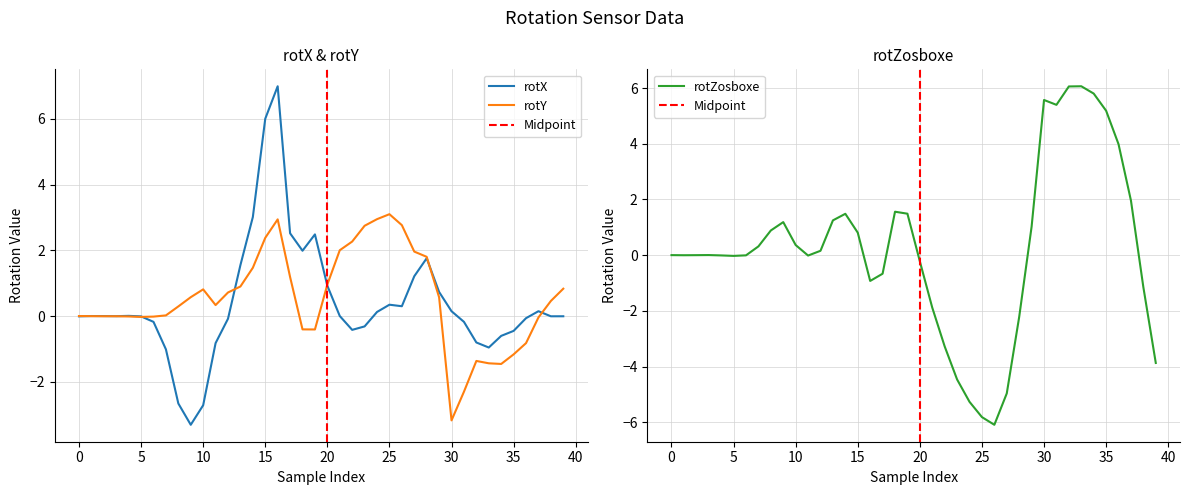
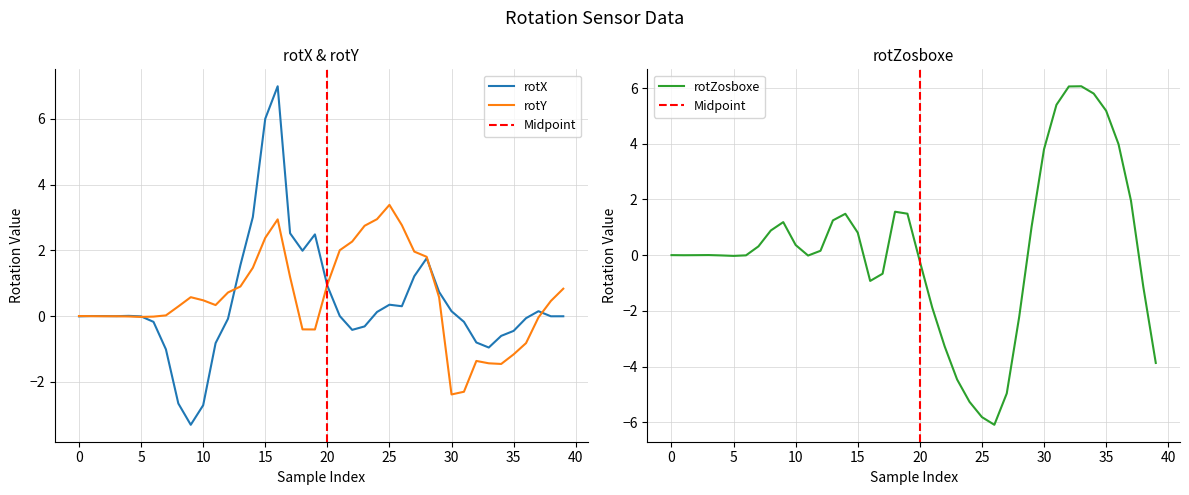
rotX & rotY, rotY, 10: 0.8 -> 0.5
rotX & rotY, rotY, 25: 3.1 -> 3.4
rotX & rotY, rotY, 30: -3.2 -> -2.4
rotZosboxe, 30: 5.6 -> 3.8
